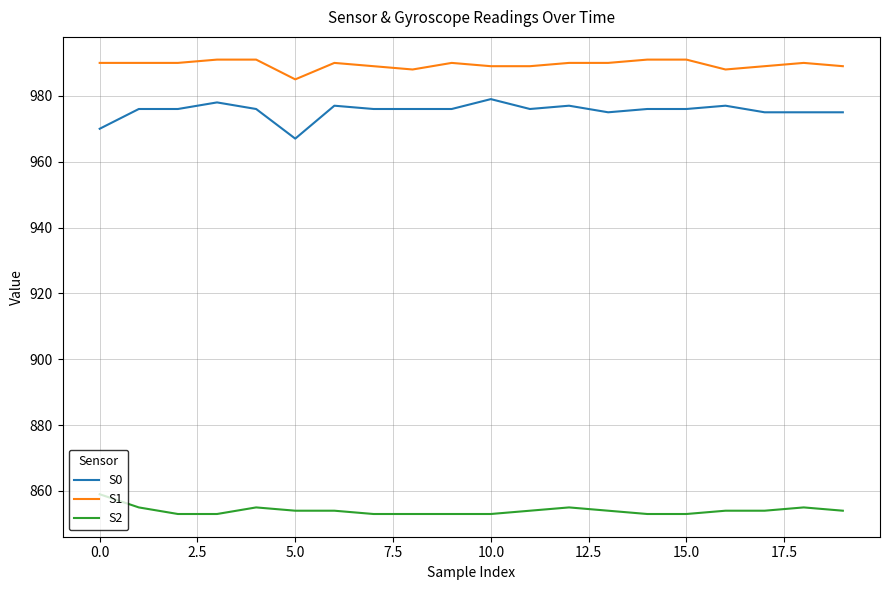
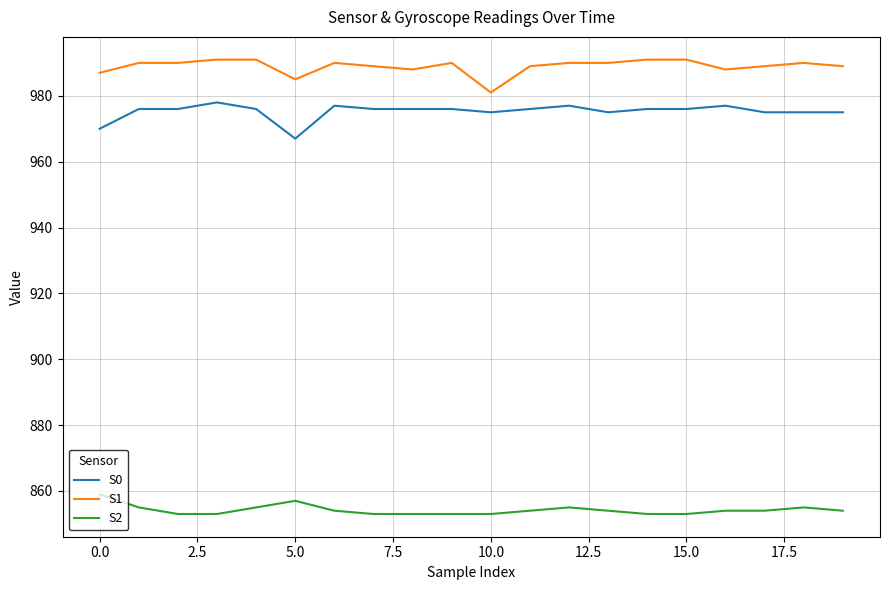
S1, 0.0: 990 -> 987
S2, 5.0: 854 -> 857
S0, 10.0: 979 -> 975
S1, 10.0: 989 -> 981
